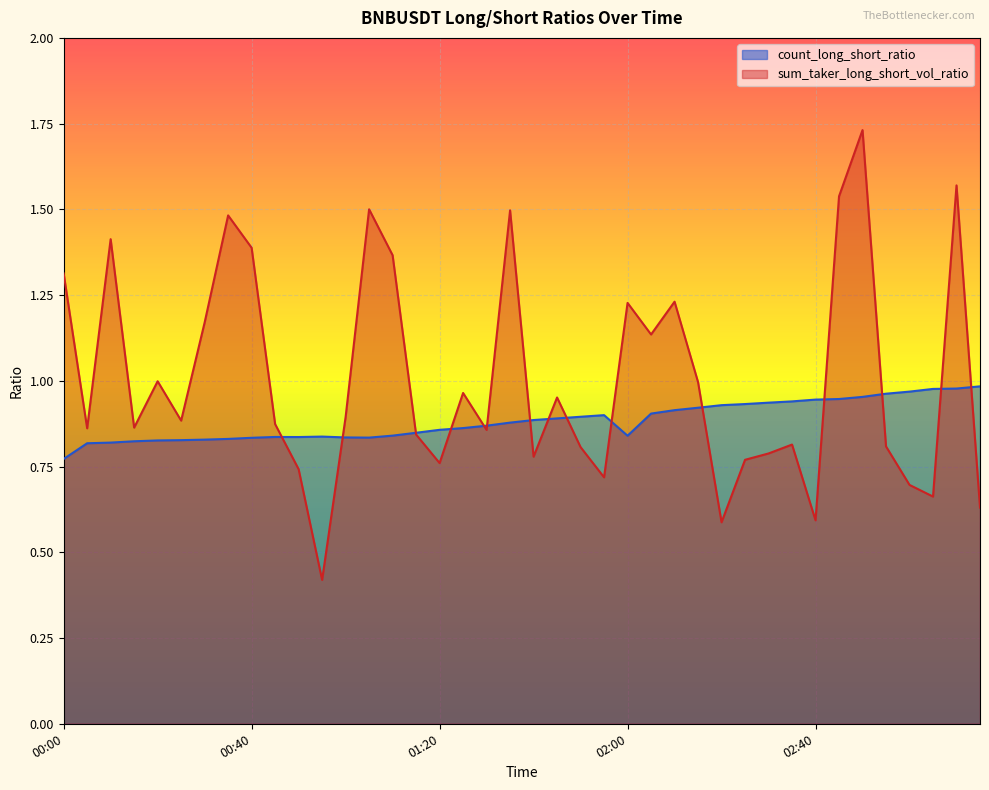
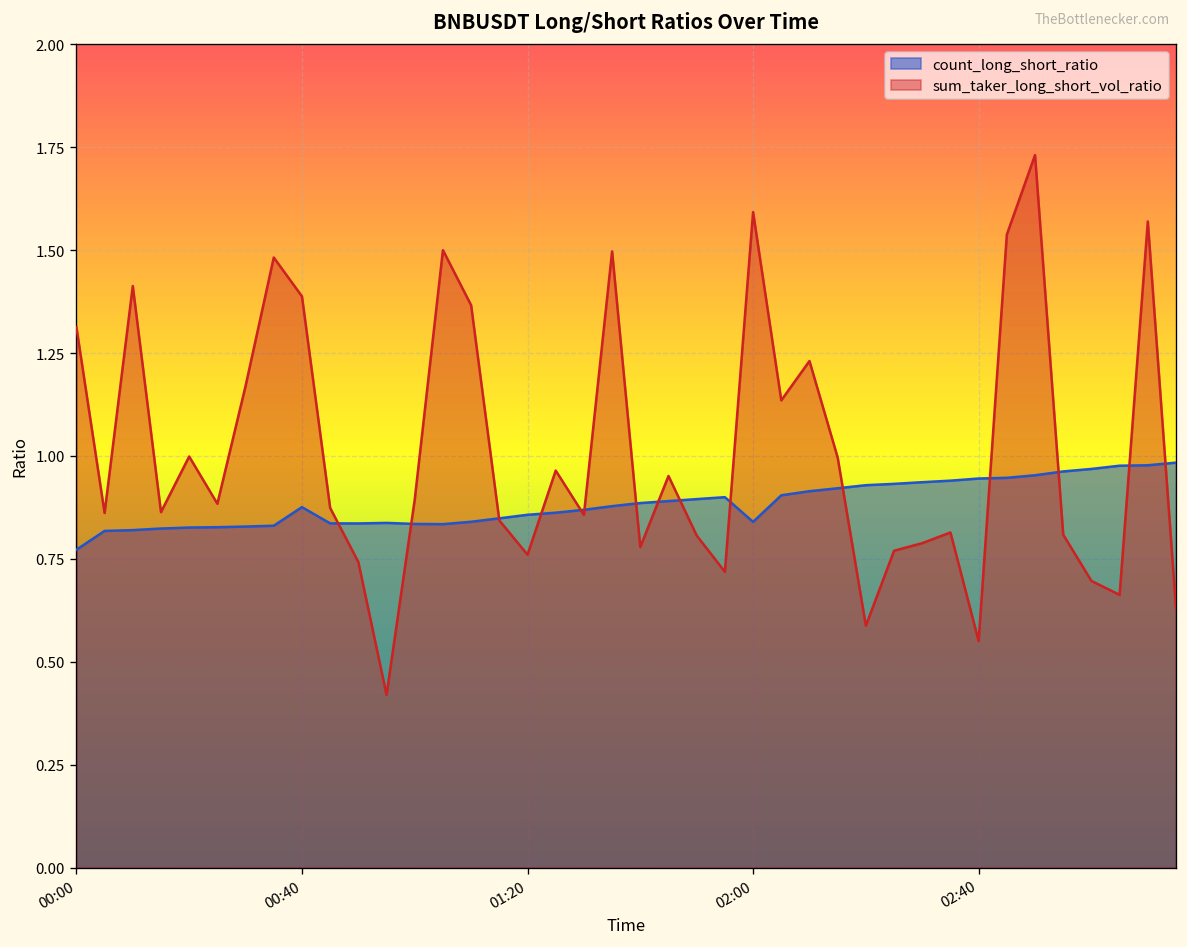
count_long_short_ratio, 00:40: 0.83 -> 0.88
sum_taker_long_short_vol_ratio, 02:00: 1.23 -> 1.59
sum_taker_long_short_vol_ratio, 02:40: 0.59 -> 0.55
